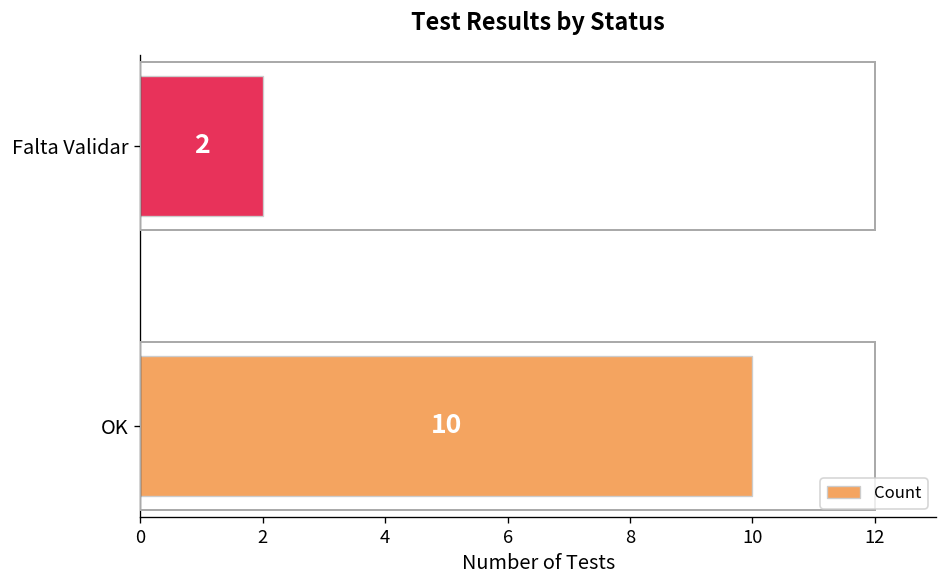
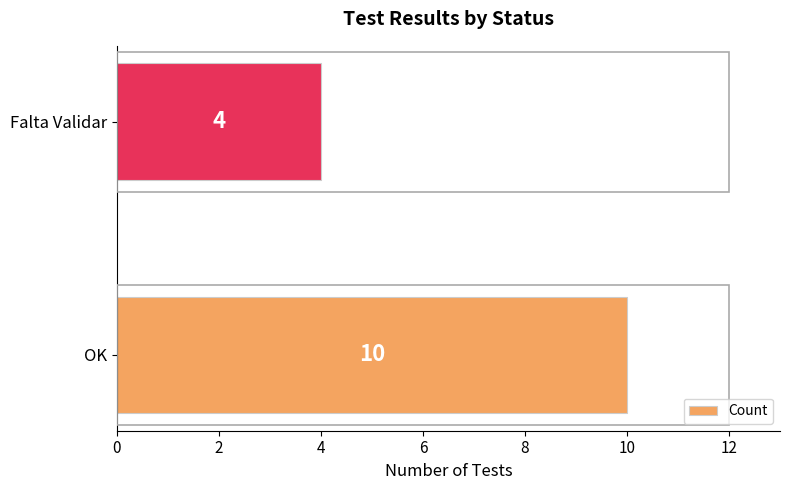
Falta Validar: 2 -> 4
